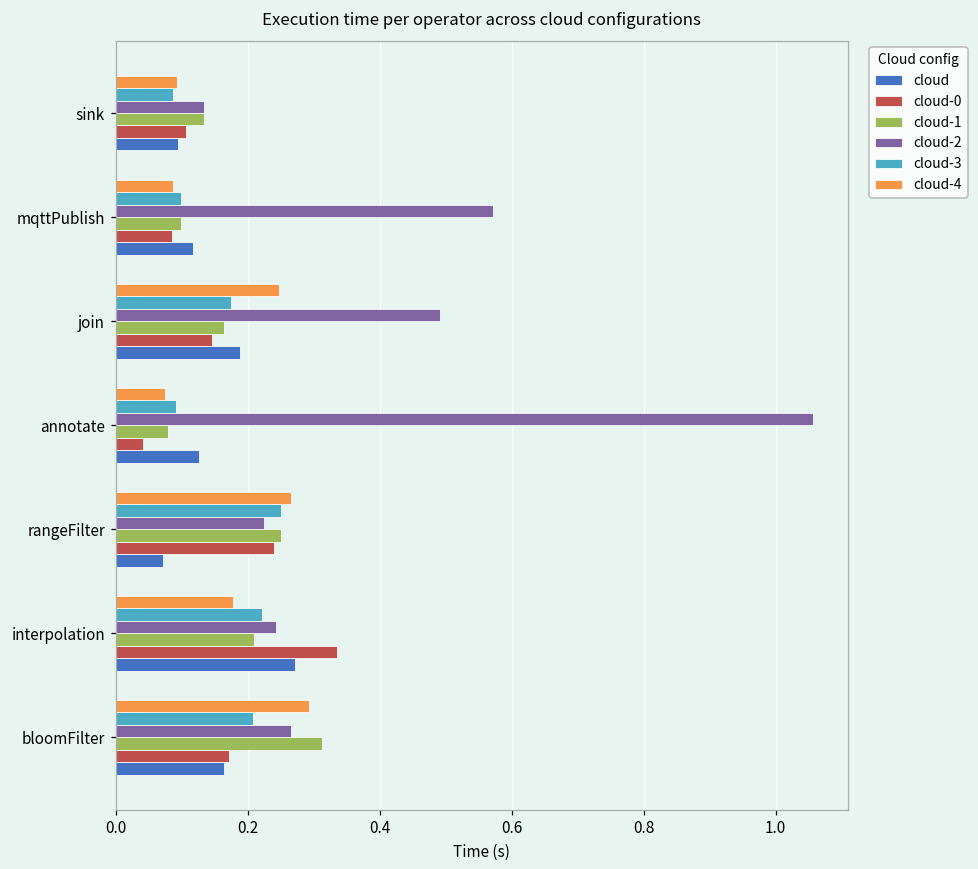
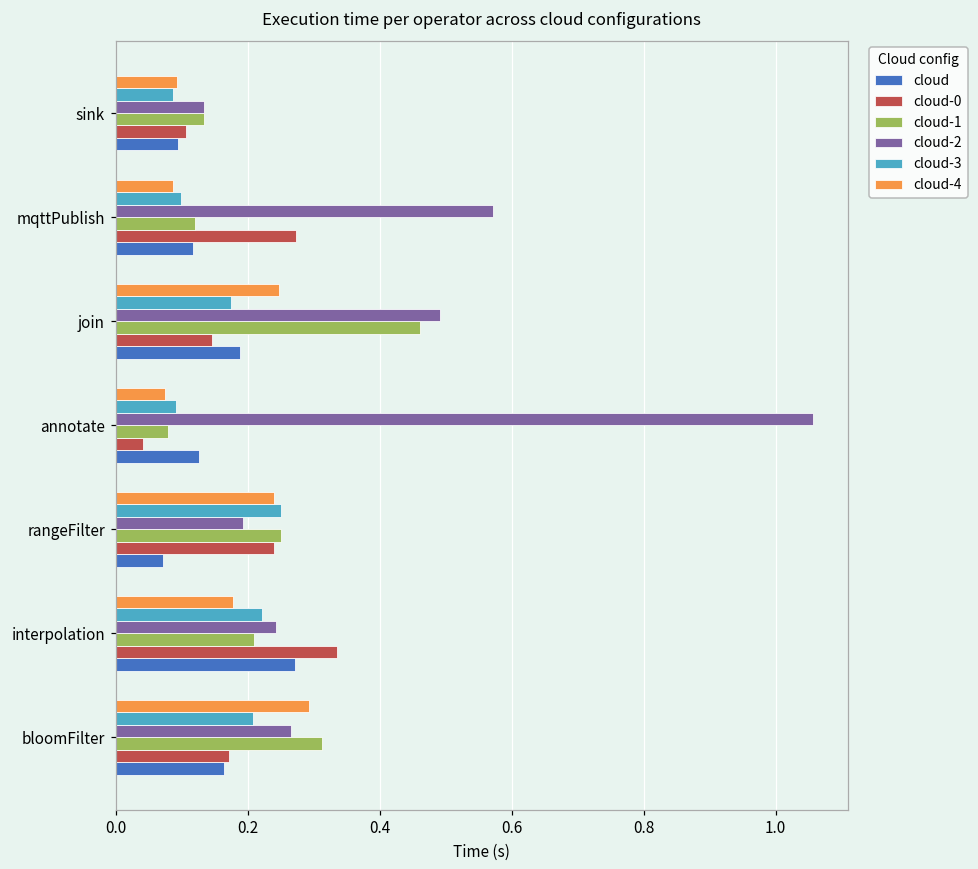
cloud-1, mqttPublish: 0.10 -> 0.12
cloud-0, mqttPublish: 0.08 -> 0.27
cloud-1, join: 0.16 -> 0.46
cloud-4, rangeFilter: 0.27 -> 0.24
cloud-2, rangeFilter: 0.22 -> 0.19
